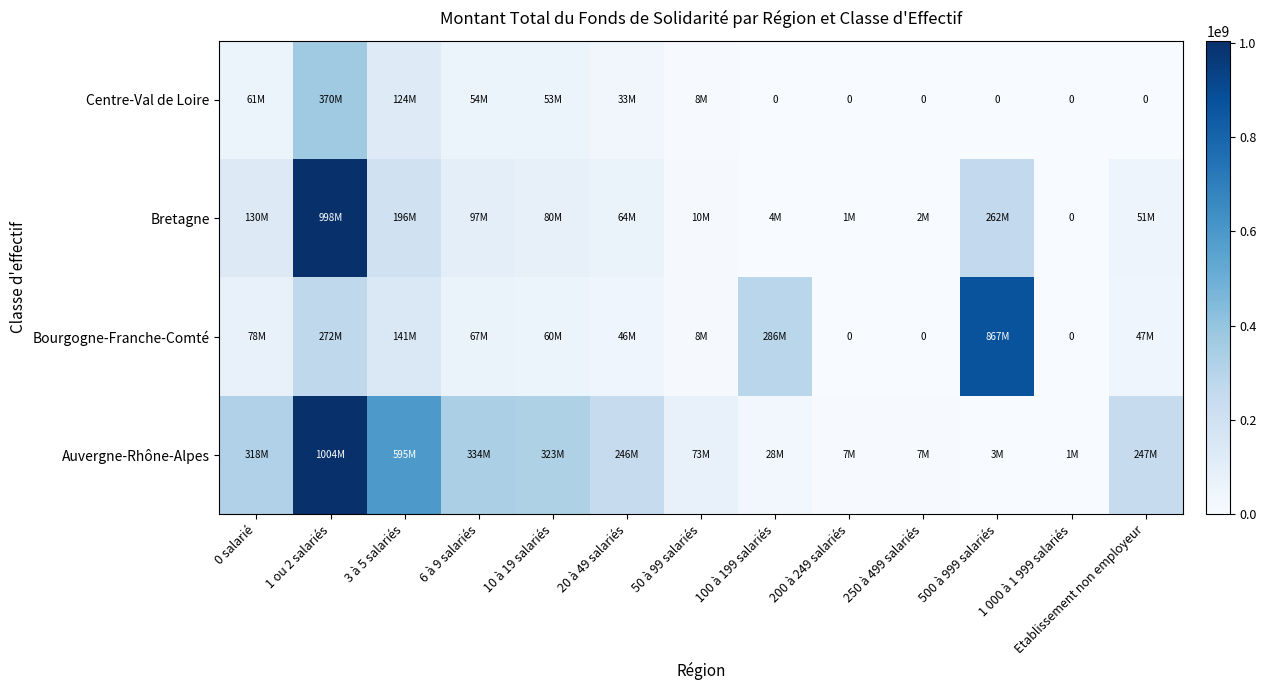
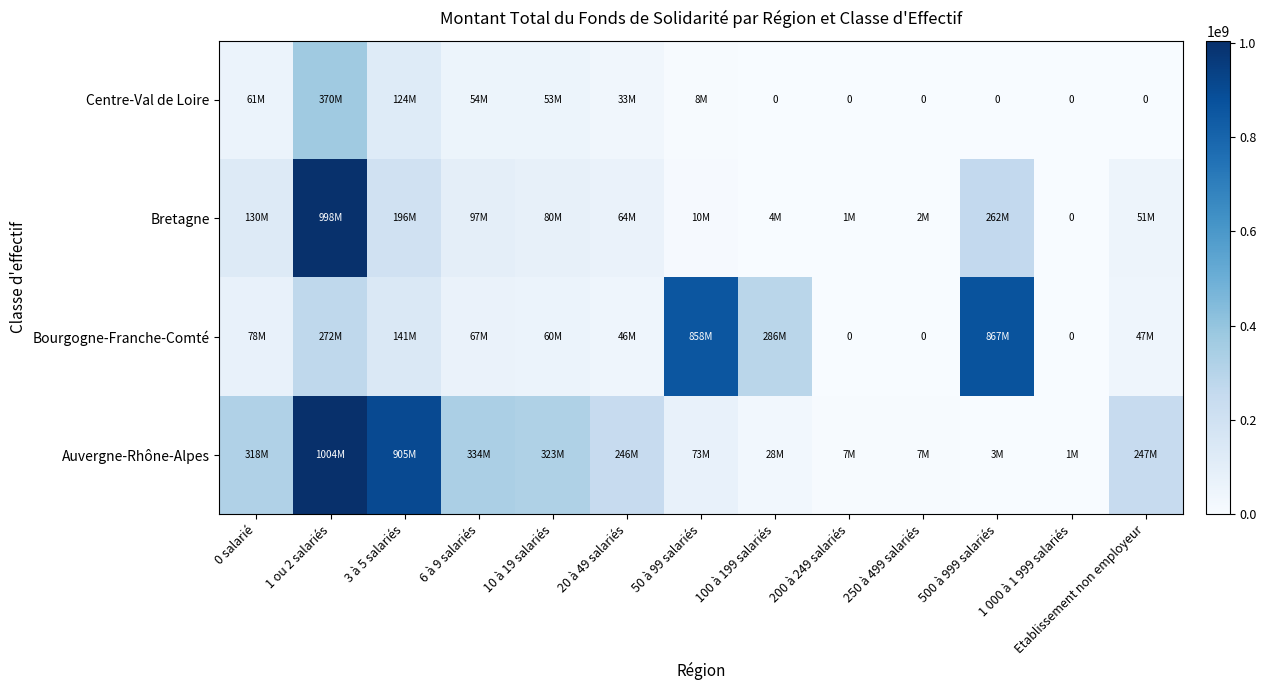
Bourgogne-Franche-Comté, 50 à 99 salariés: 8M -> 858M
Auvergne-Rhône-Alpes, 3 à 5 salariés: 595M -> 905M
